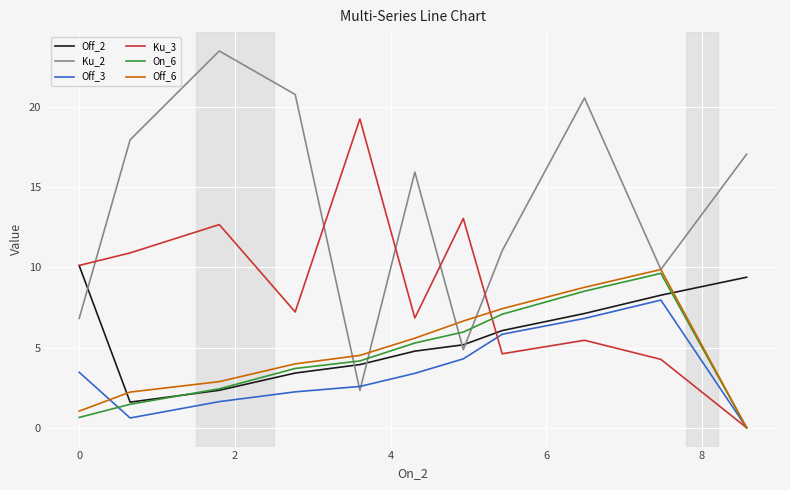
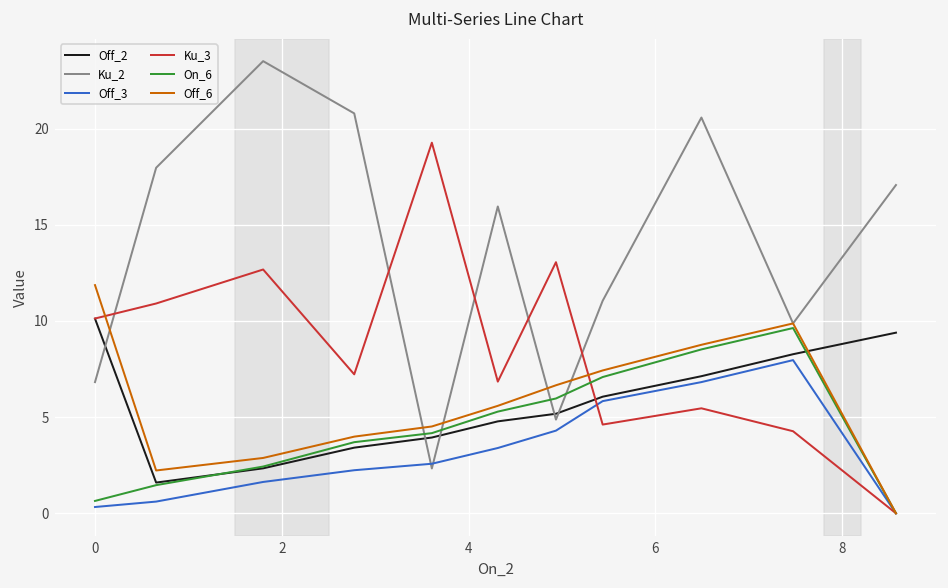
Off_3, 0: 3.5 -> 0.3
Off_6, 0: 1.0 -> 11.9
